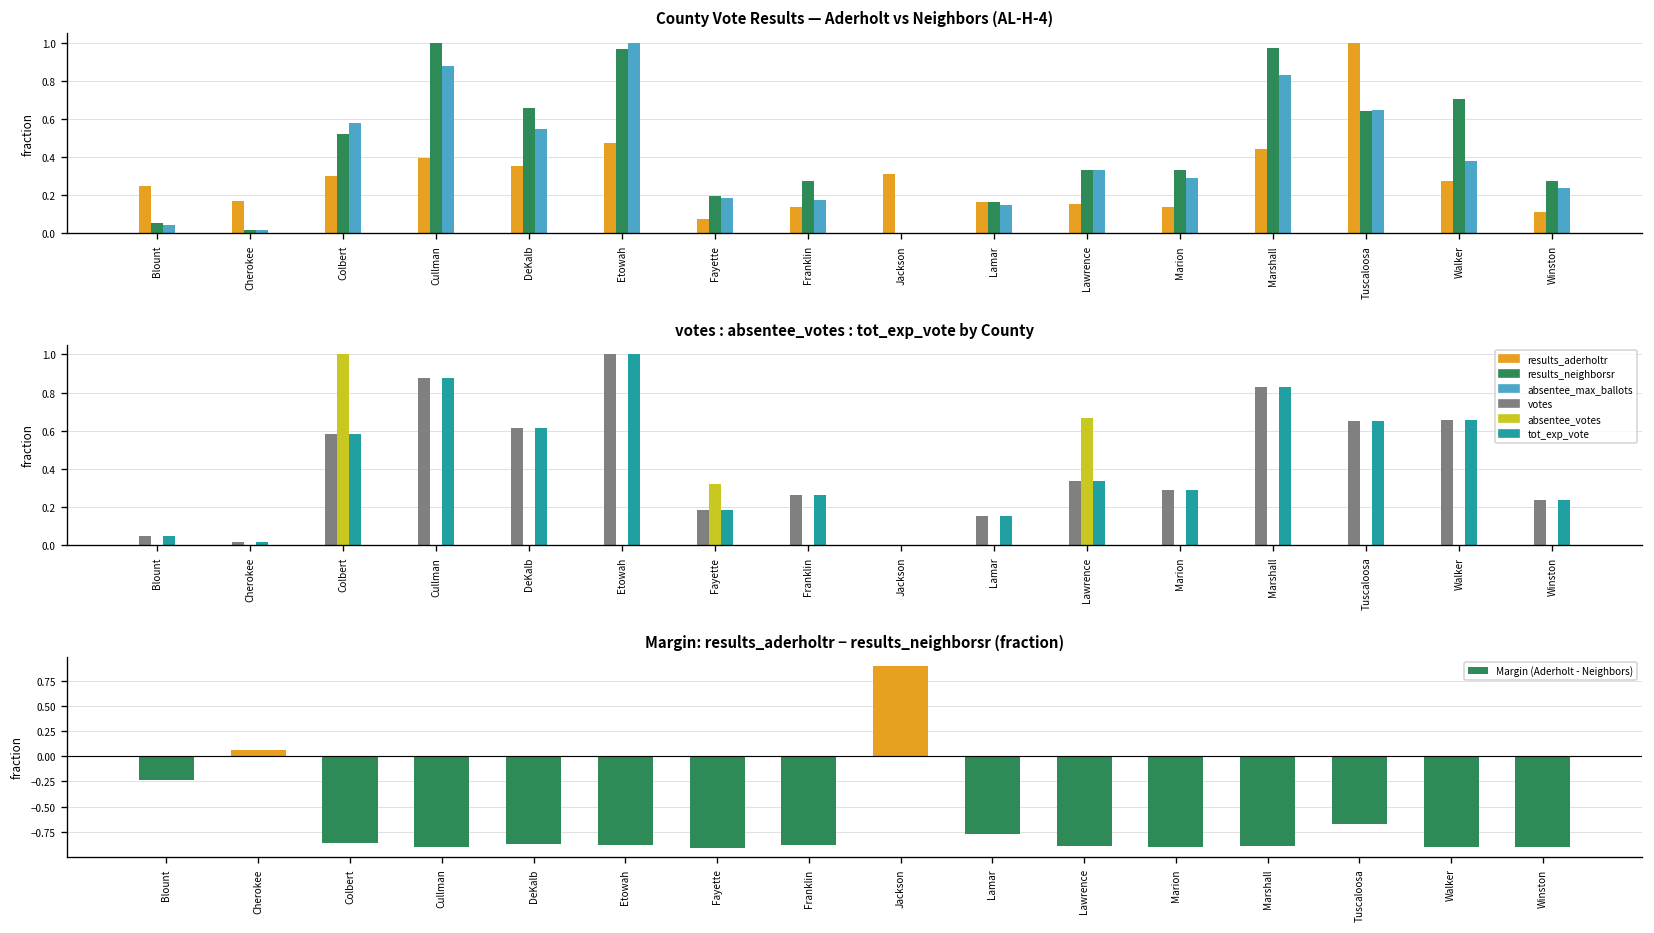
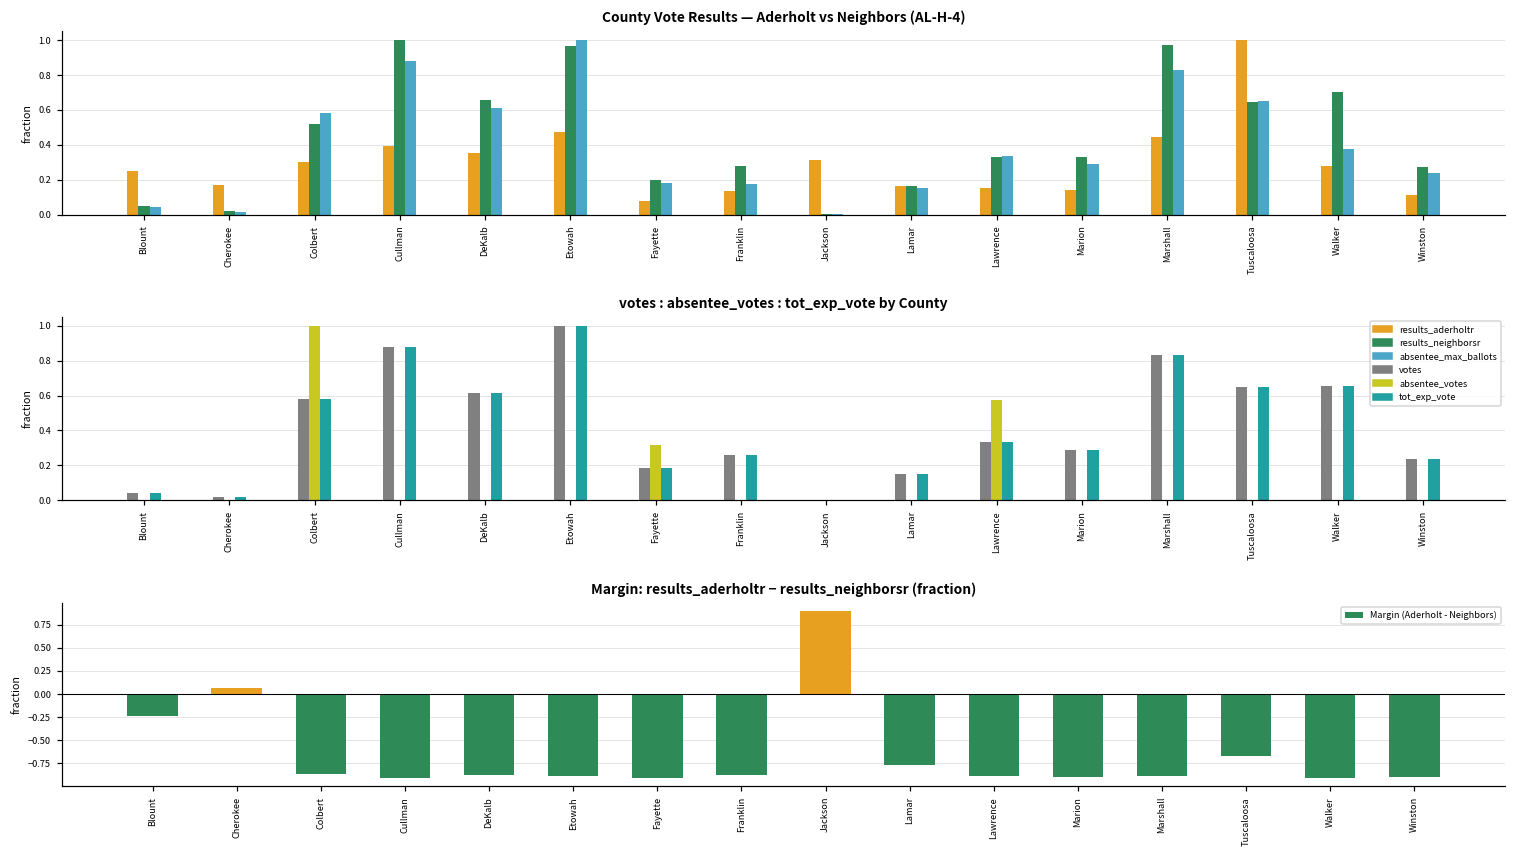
County Vote Results — Aderholt vs Neighbors (AL-H-4), absentee_max_ballots, DeKalb: 0.55 -> 0.61
votes : absentee_votes : tot_exp_vote by County, absentee_votes, Lawrence: 0.67 -> 0.57
